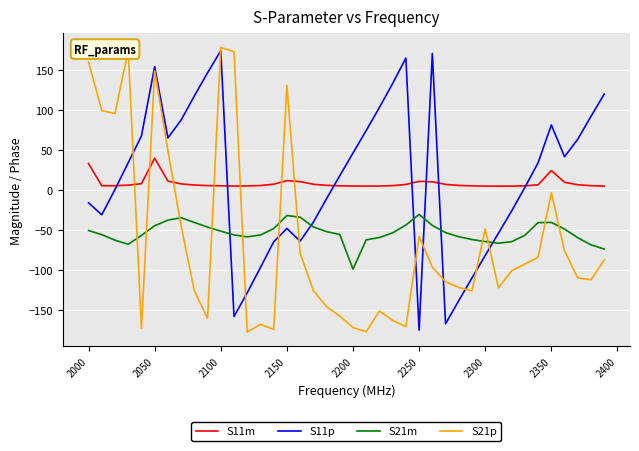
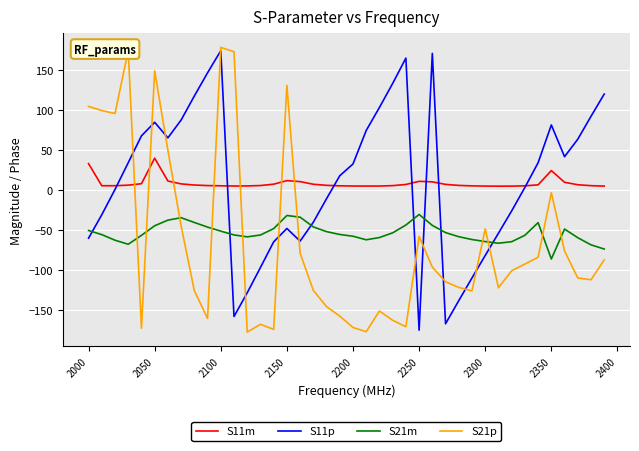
S11p, 2000: -20 -> -60
S21p, 2000: 160 -> 100
S11p, 2050: 150 -> 80
S11p, 2200: 50 -> 30
S21m, 2200: -100 -> -60
S21m, 2350: -40 -> -90
